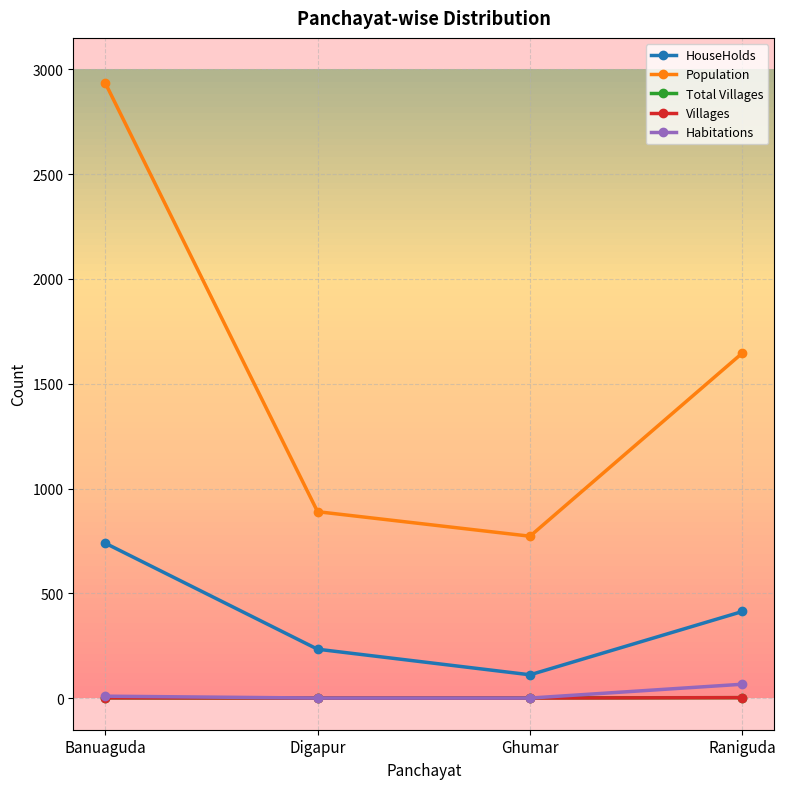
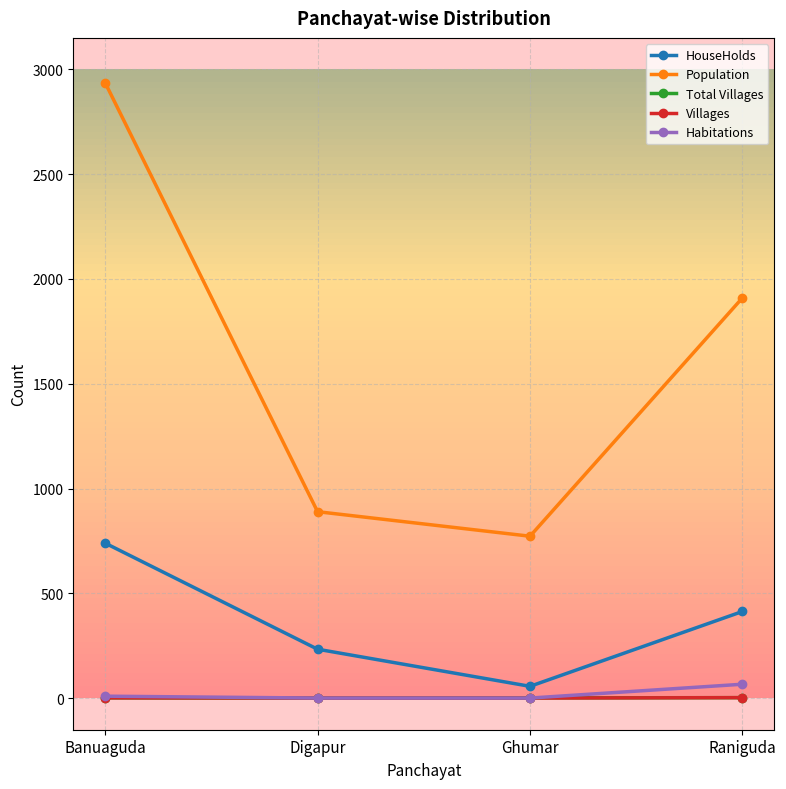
HouseHolds, Ghumar: 110 -> 60
Population, Raniguda: 1650 -> 1910
